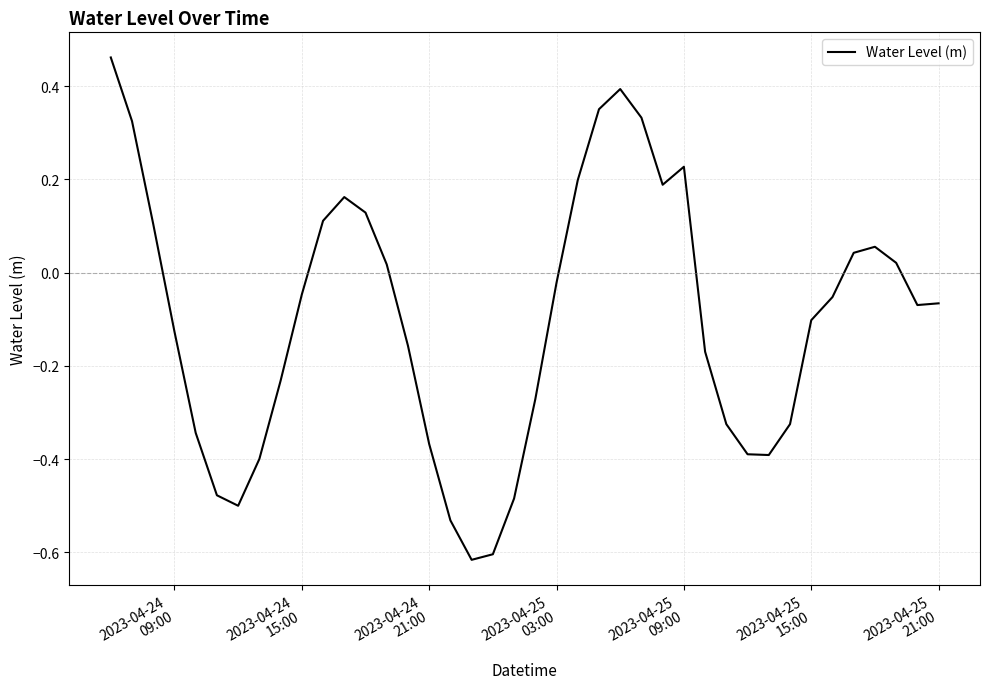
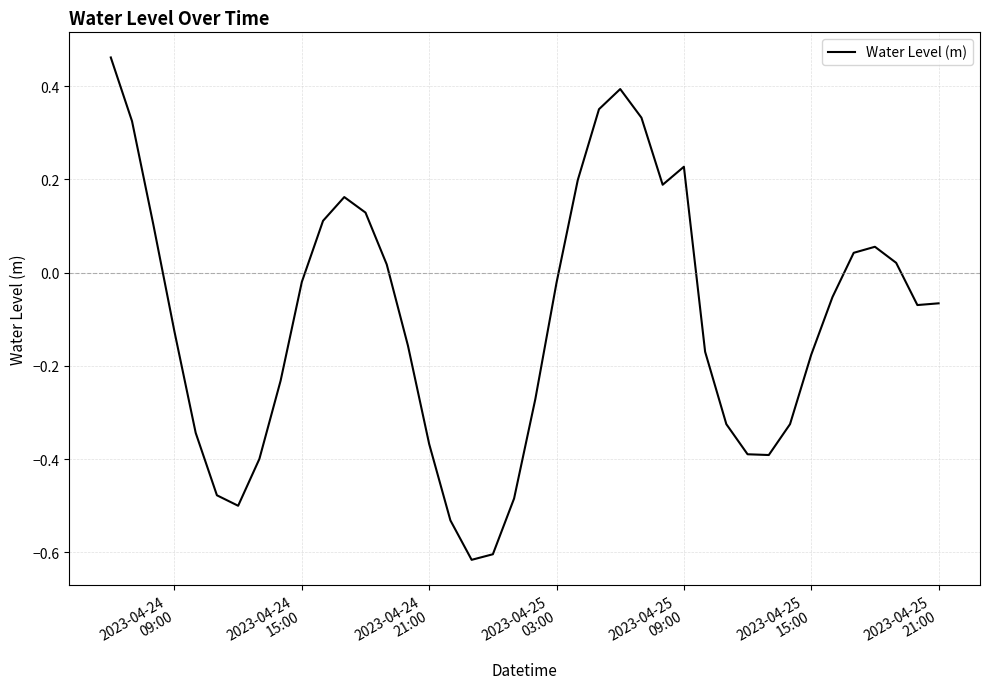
2023-04-24 15:00: -0.05 -> -0.02
2023-04-25 15:00: -0.10 -> -0.18
